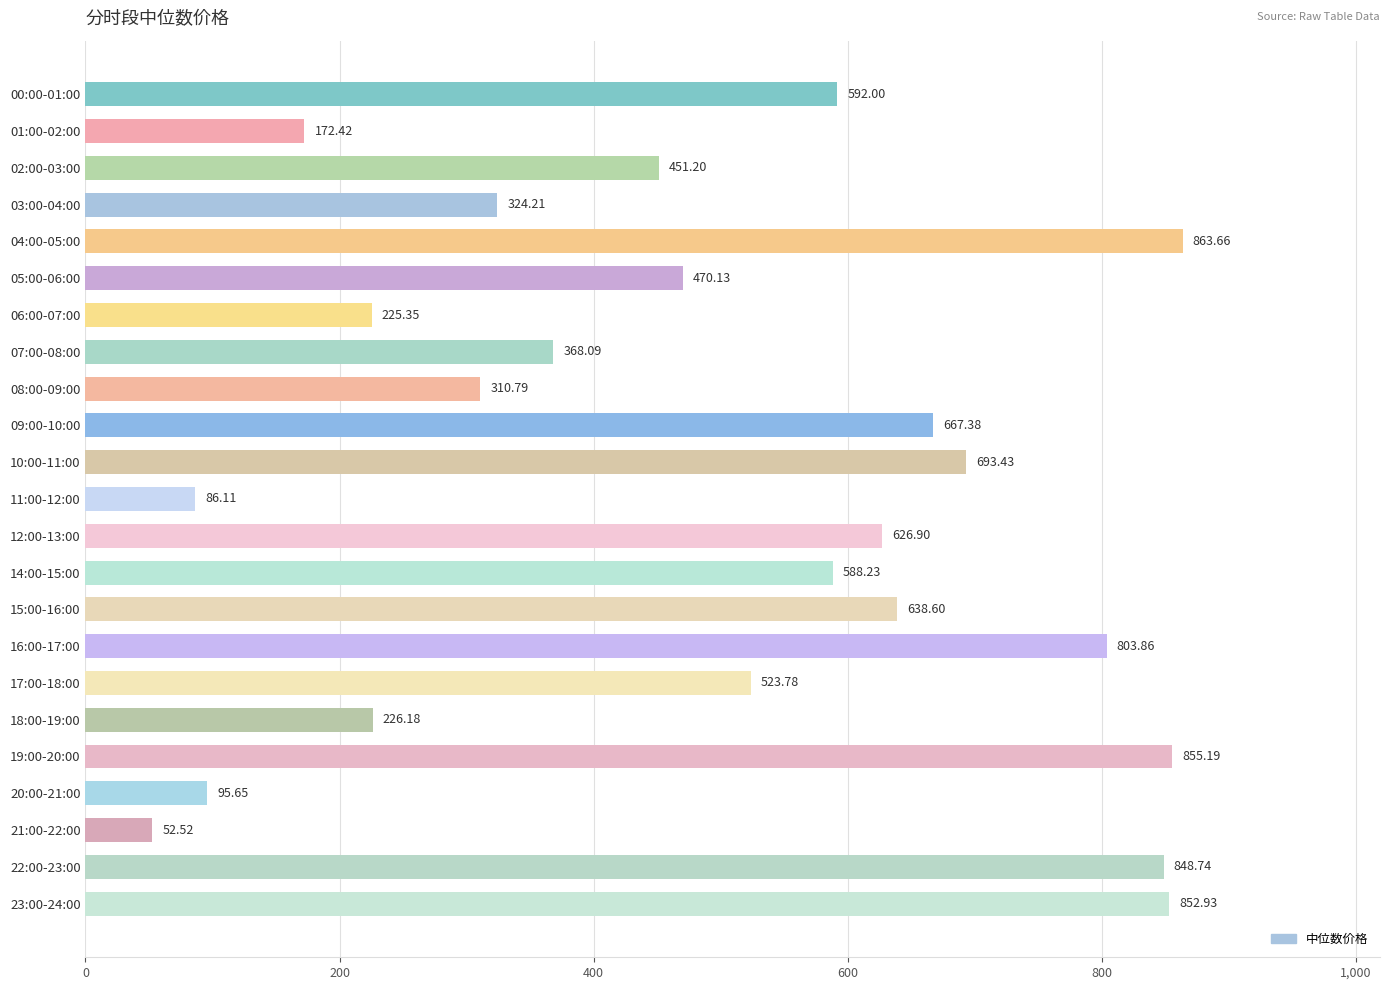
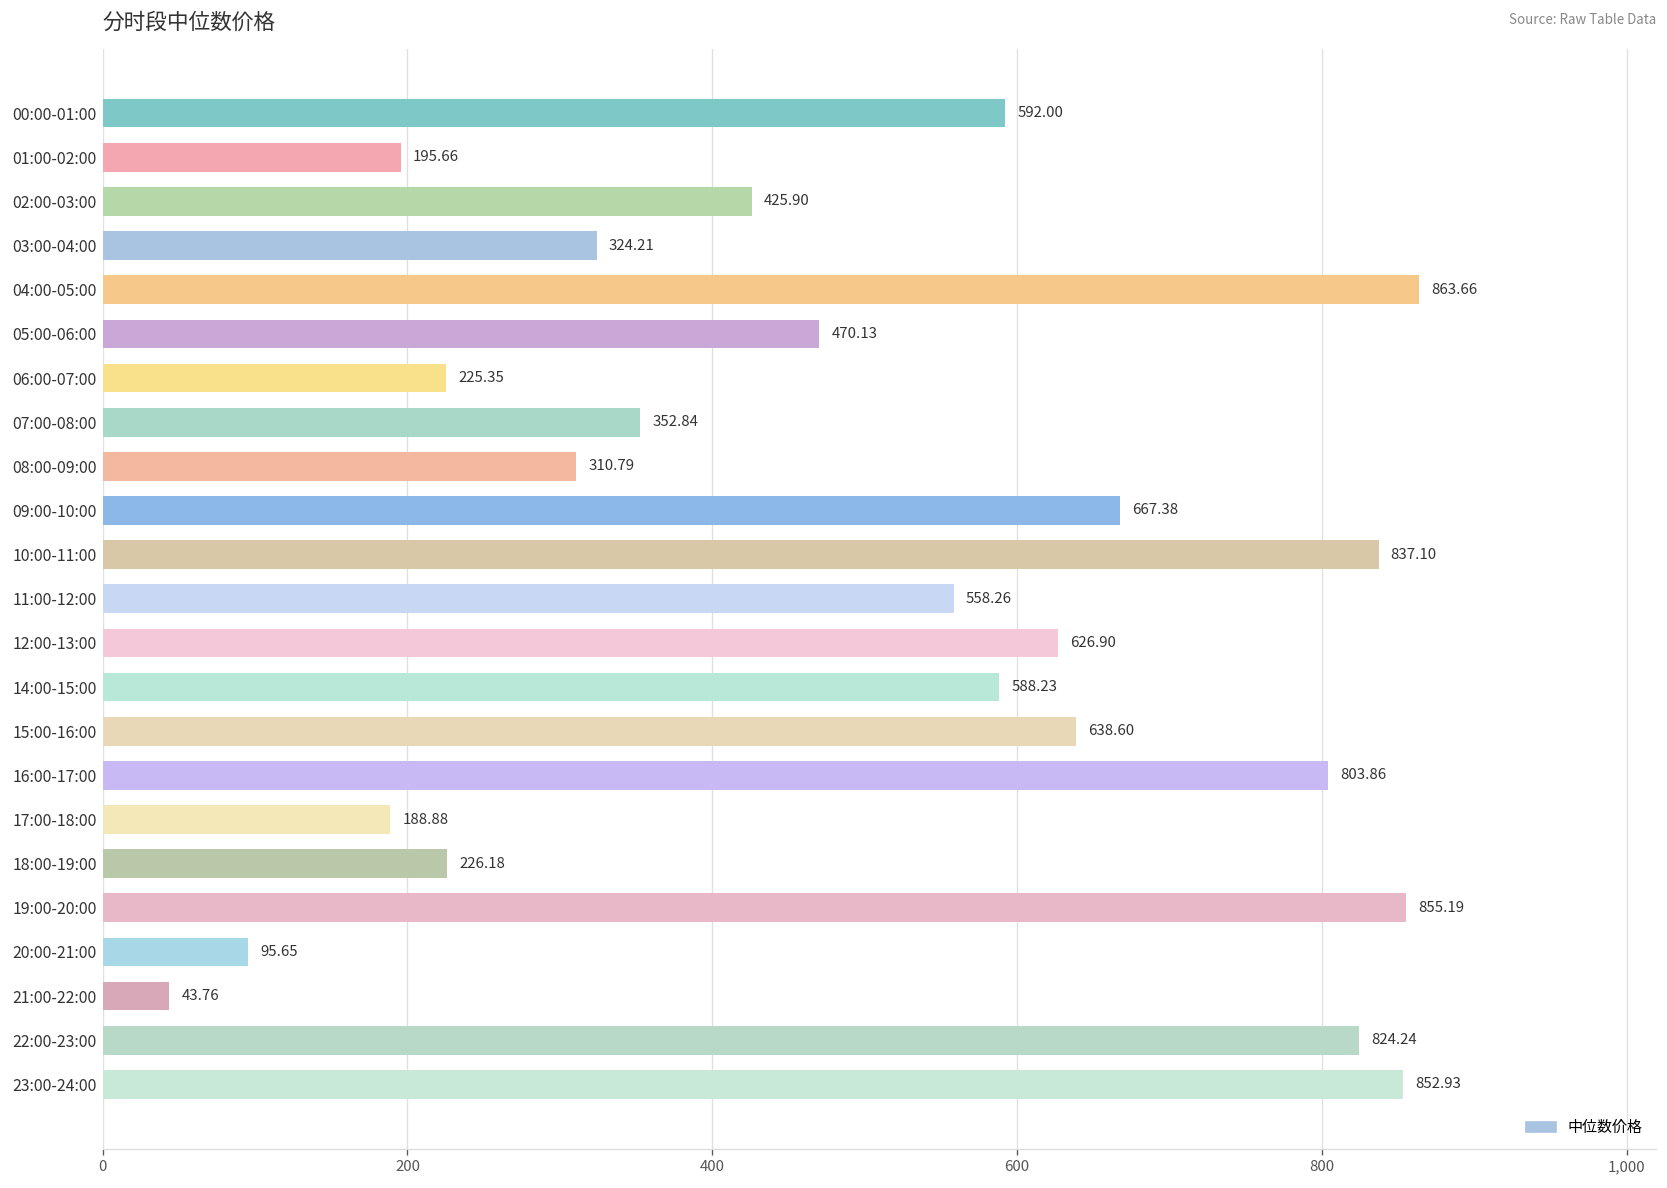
01:00-02:00: 172.42 -> 195.66
02:00-03:00: 451.20 -> 425.90
07:00-08:00: 368.09 -> 352.84
10:00-11:00: 693.43 -> 837.10
11:00-12:00: 86.11 -> 558.26
17:00-18:00: 523.78 -> 188.88
21:00-22:00: 52.52 -> 43.76
22:00-23:00: 848.74 -> 824.24
